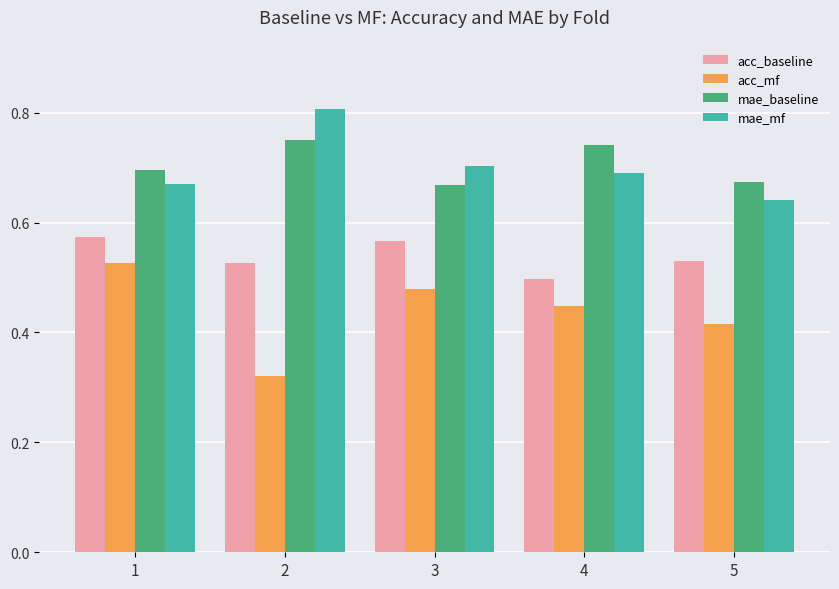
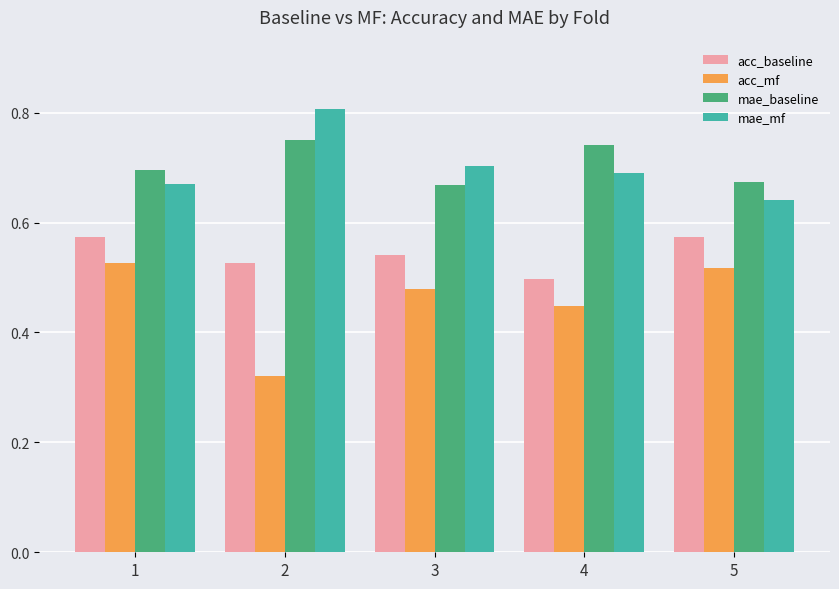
acc_baseline, 3: 0.57 -> 0.54
acc_baseline, 5: 0.53 -> 0.57
acc_mf, 5: 0.42 -> 0.52
